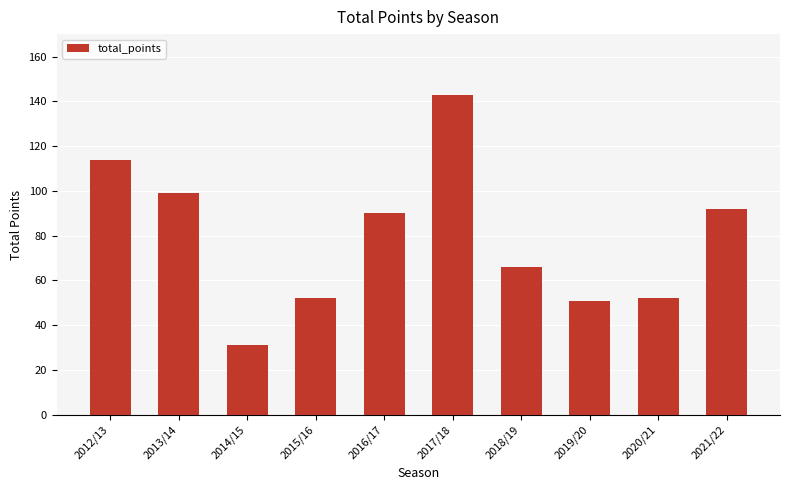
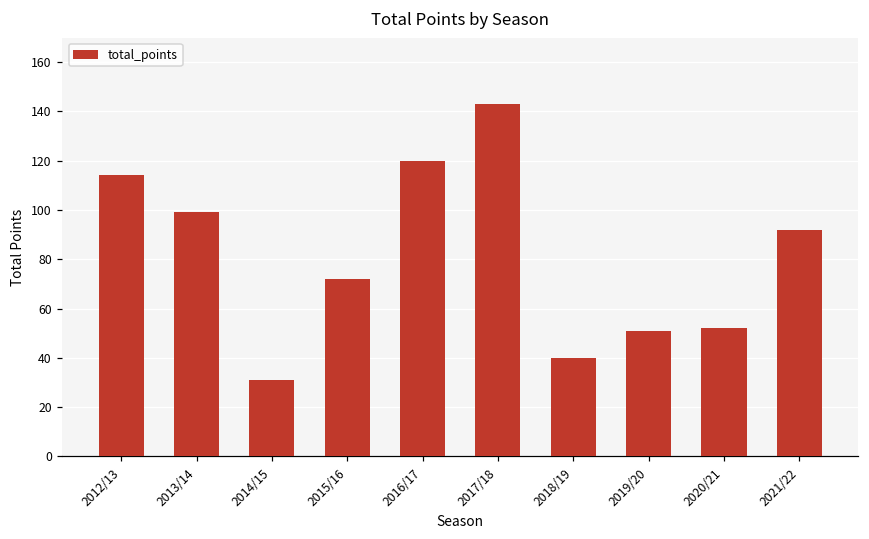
2015/16: 52 -> 72
2016/17: 90 -> 120
2018/19: 66 -> 40
